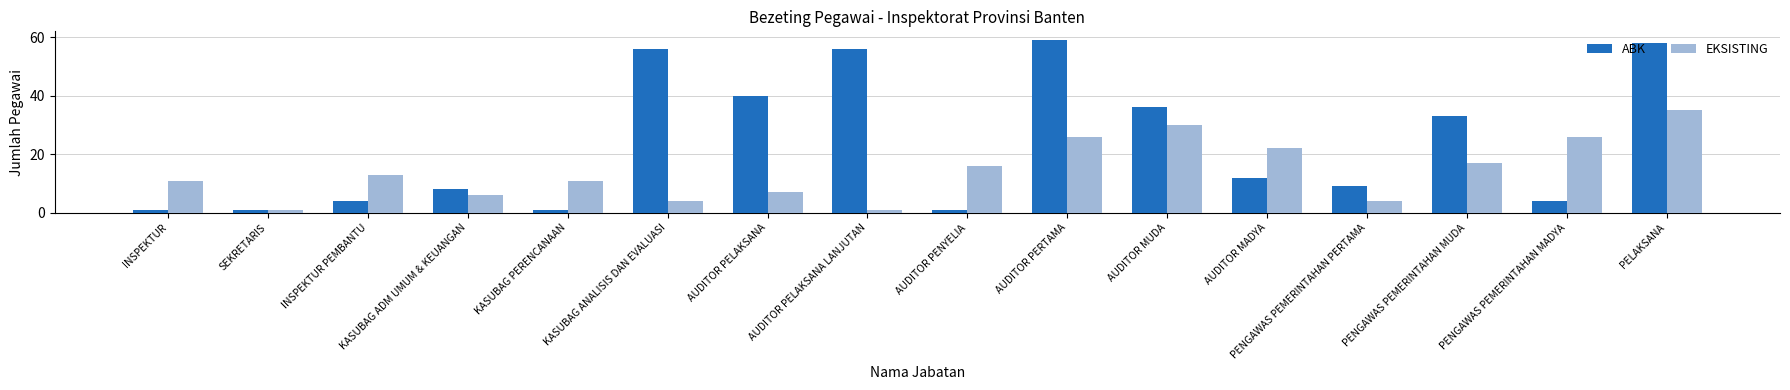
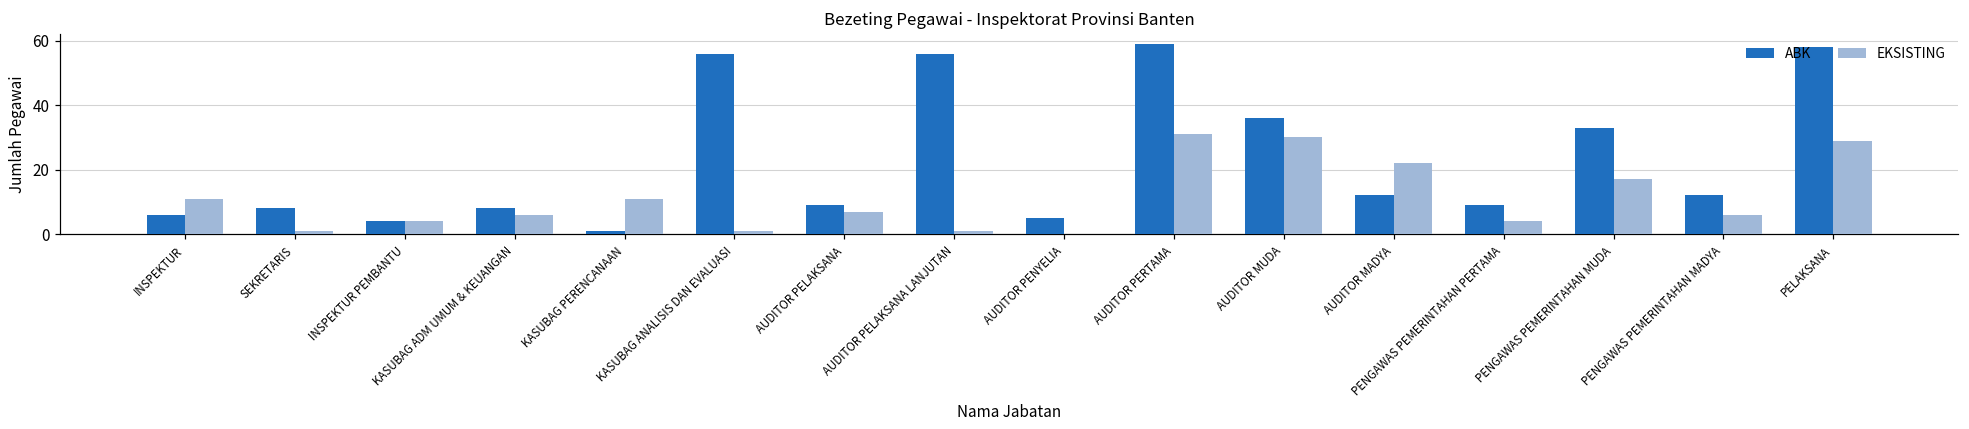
ABK, INSPEKTUR: 1 -> 6
ABK, SEKRETARIS: 1 -> 8
EKSISTING, INSPEKTUR PEMBANTU: 13 -> 4
EKSISTING, KASUBAG ANALISIS DAN EVALUASI: 4 -> 1
ABK, AUDITOR PELAKSANA: 40 -> 9
ABK, AUDITOR PENYELIA: 1 -> 5
EKSISTING, AUDITOR PENYELIA: 16 -> 0
EKSISTING, AUDITOR PERTAMA: 26 -> 31
ABK, PENGAWAS PEMERINTAHAN MADYA: 4 -> 12
EKSISTING, PENGAWAS PEMERINTAHAN MADYA: 26 -> 6
EKSISTING, PELAKSANA: 35 -> 29
